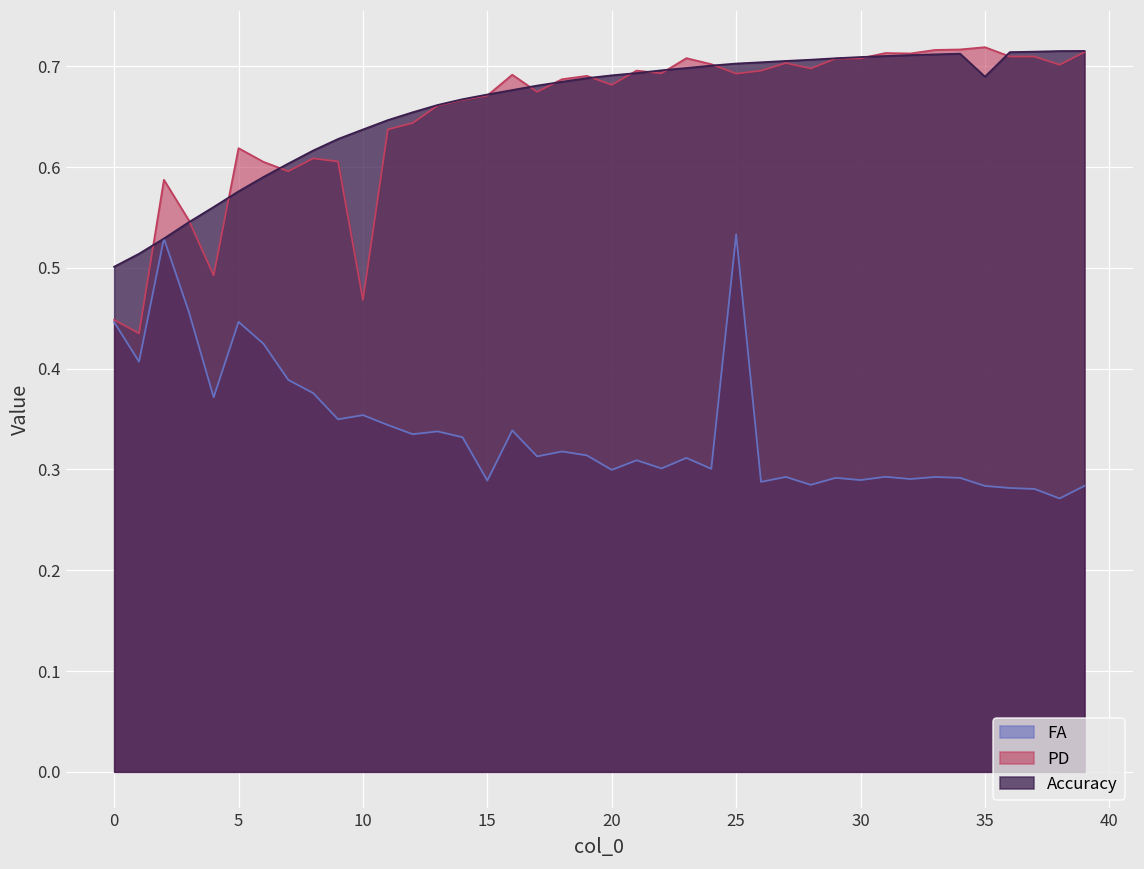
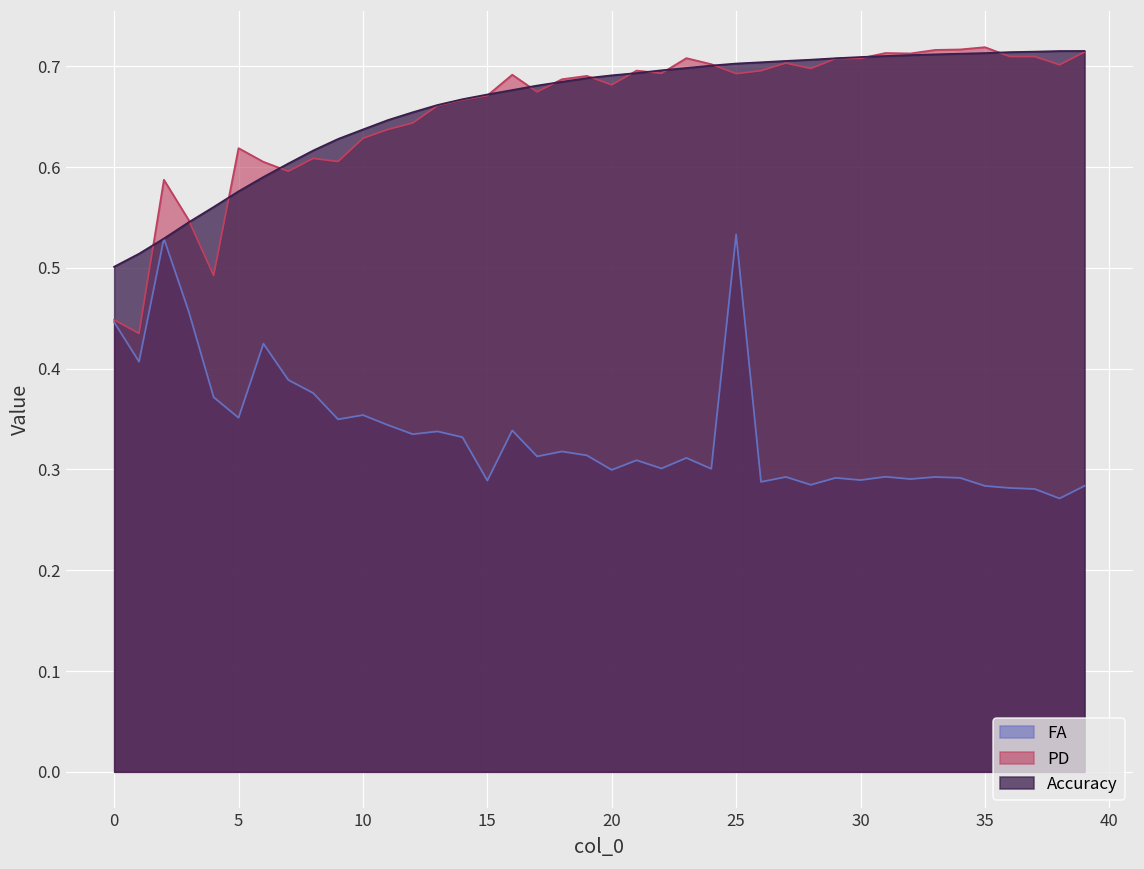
FA, 5: 0.45 -> 0.35
PD, 10: 0.47 -> 0.63
Accuracy, 35: 0.69 -> 0.71
